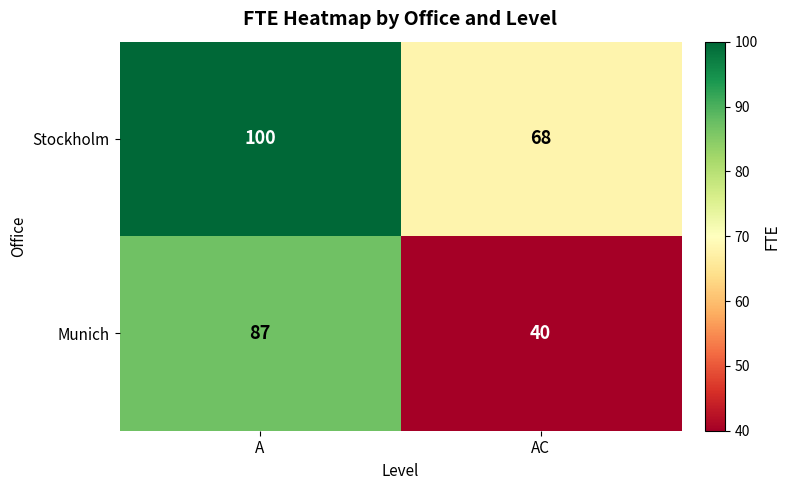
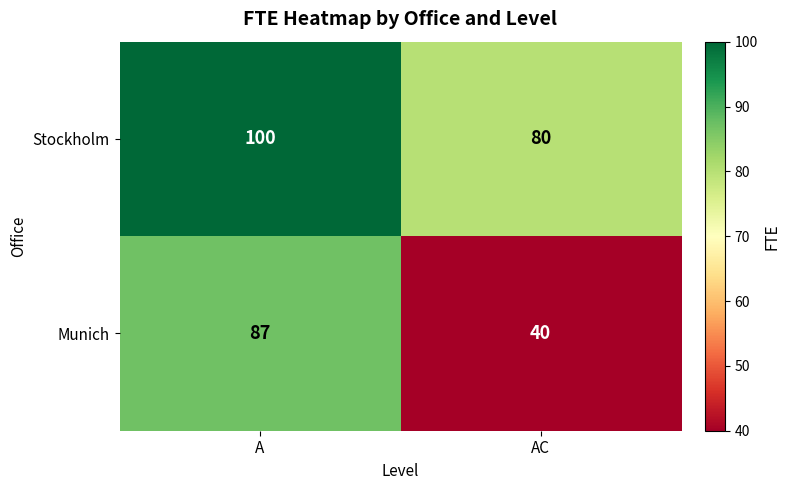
Stockholm, AC: 68 -> 80
